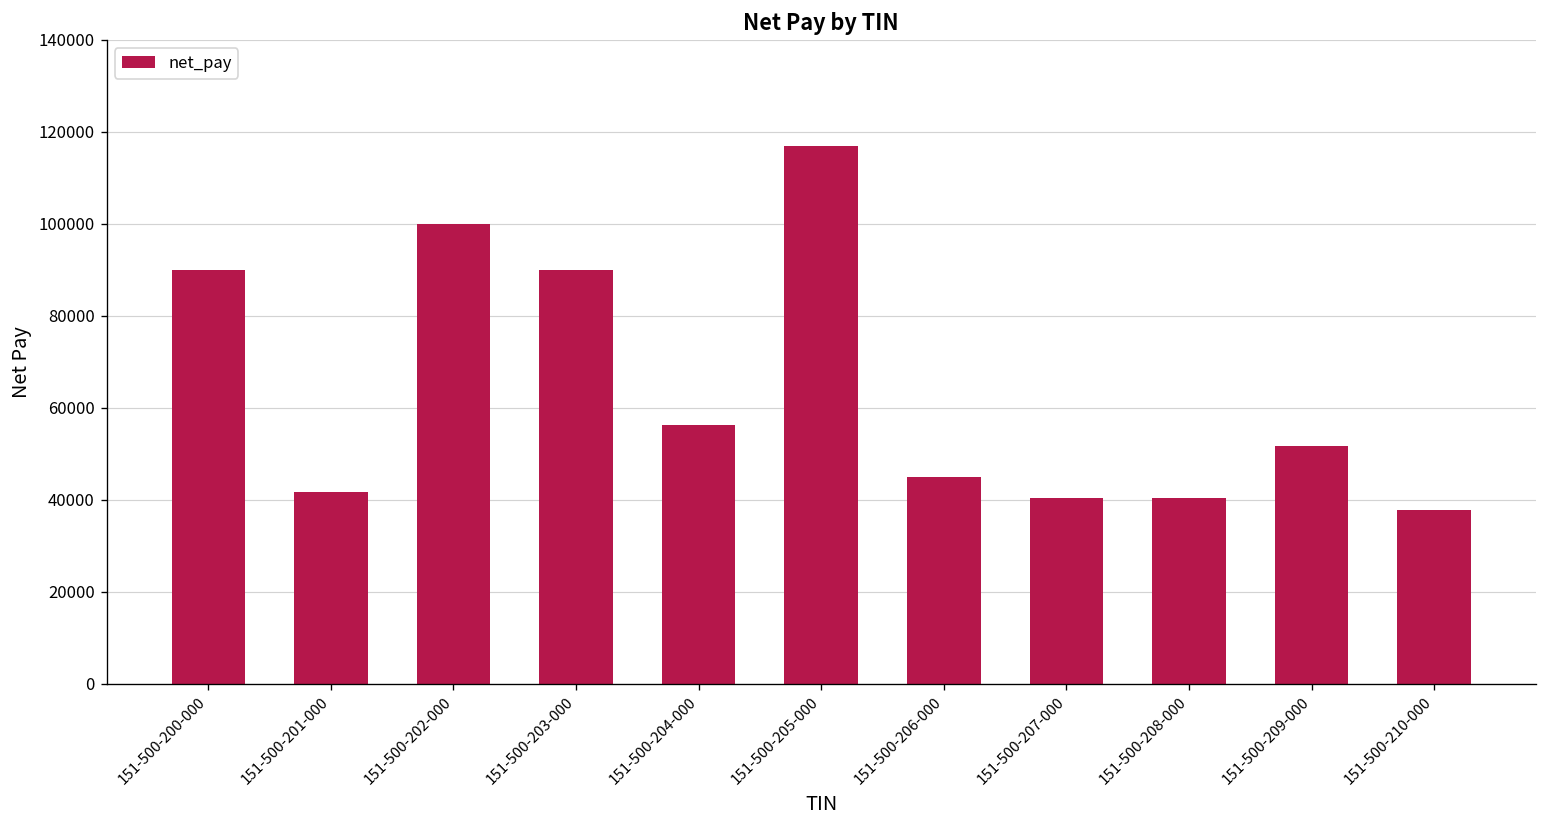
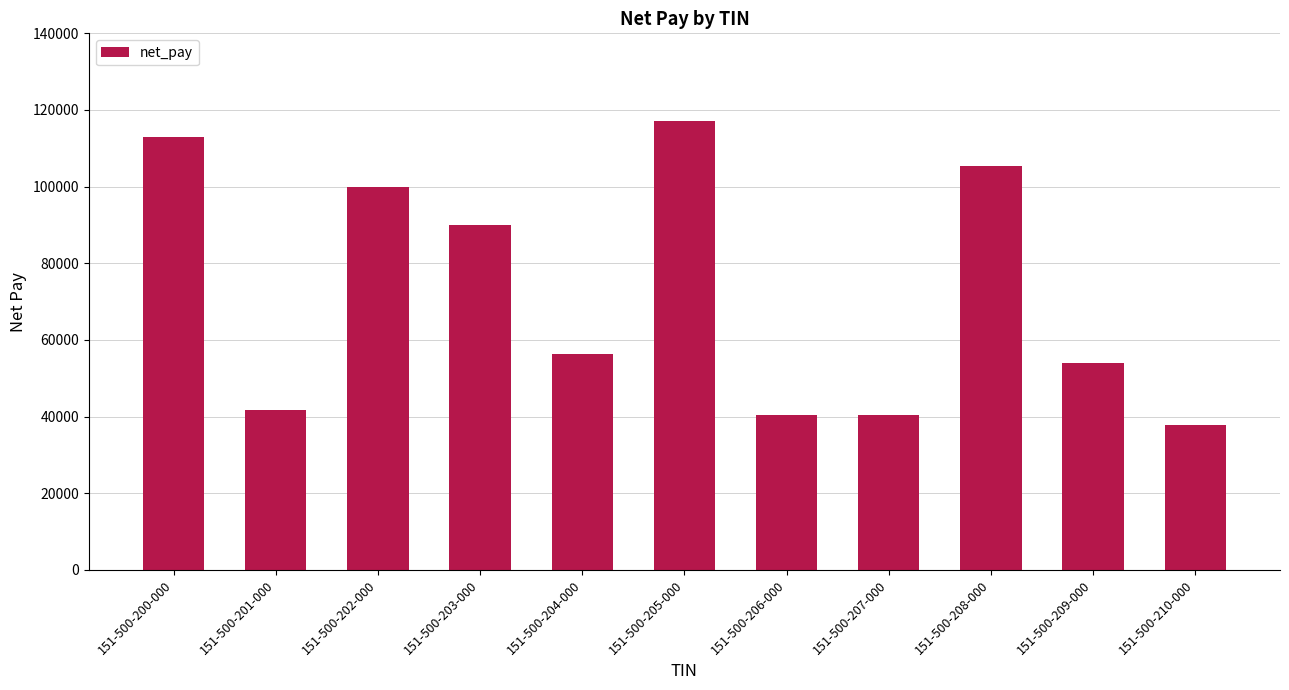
151-500-200-000: 90000 -> 113000
151-500-206-000: 45000 -> 40000
151-500-208-000: 41000 -> 105000
151-500-209-000: 52000 -> 54000
